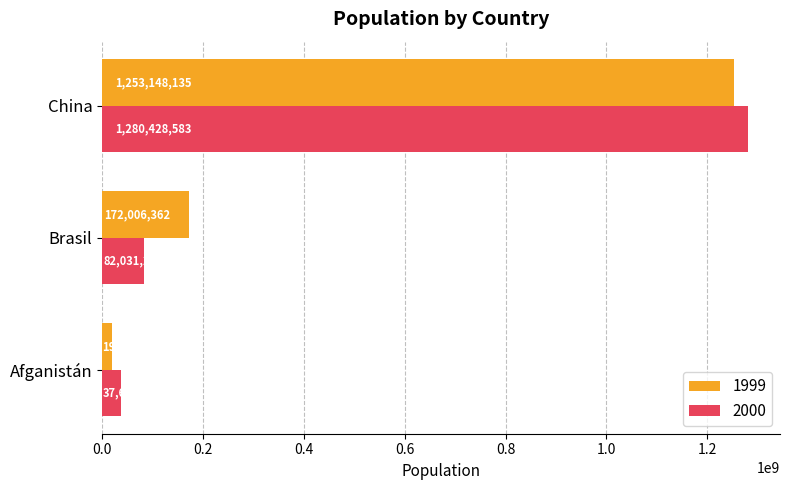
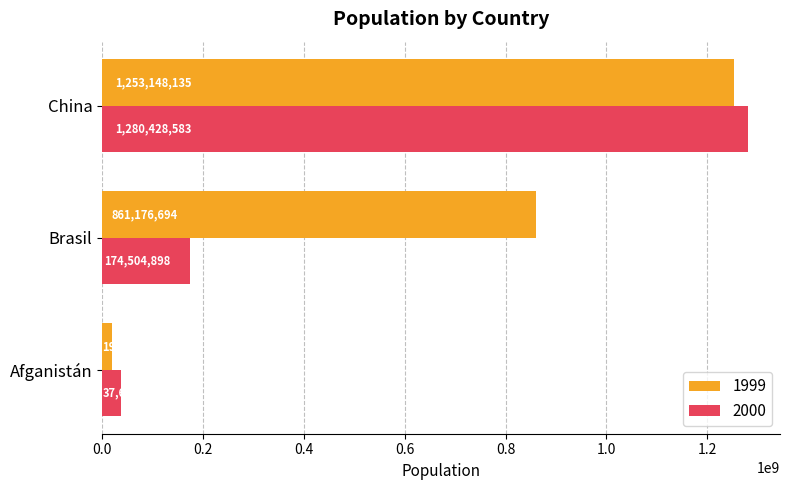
1999, Brasil: 172,006,362 -> 861,176,694
2000, Brasil: 82,031,261 -> 174,504,898
